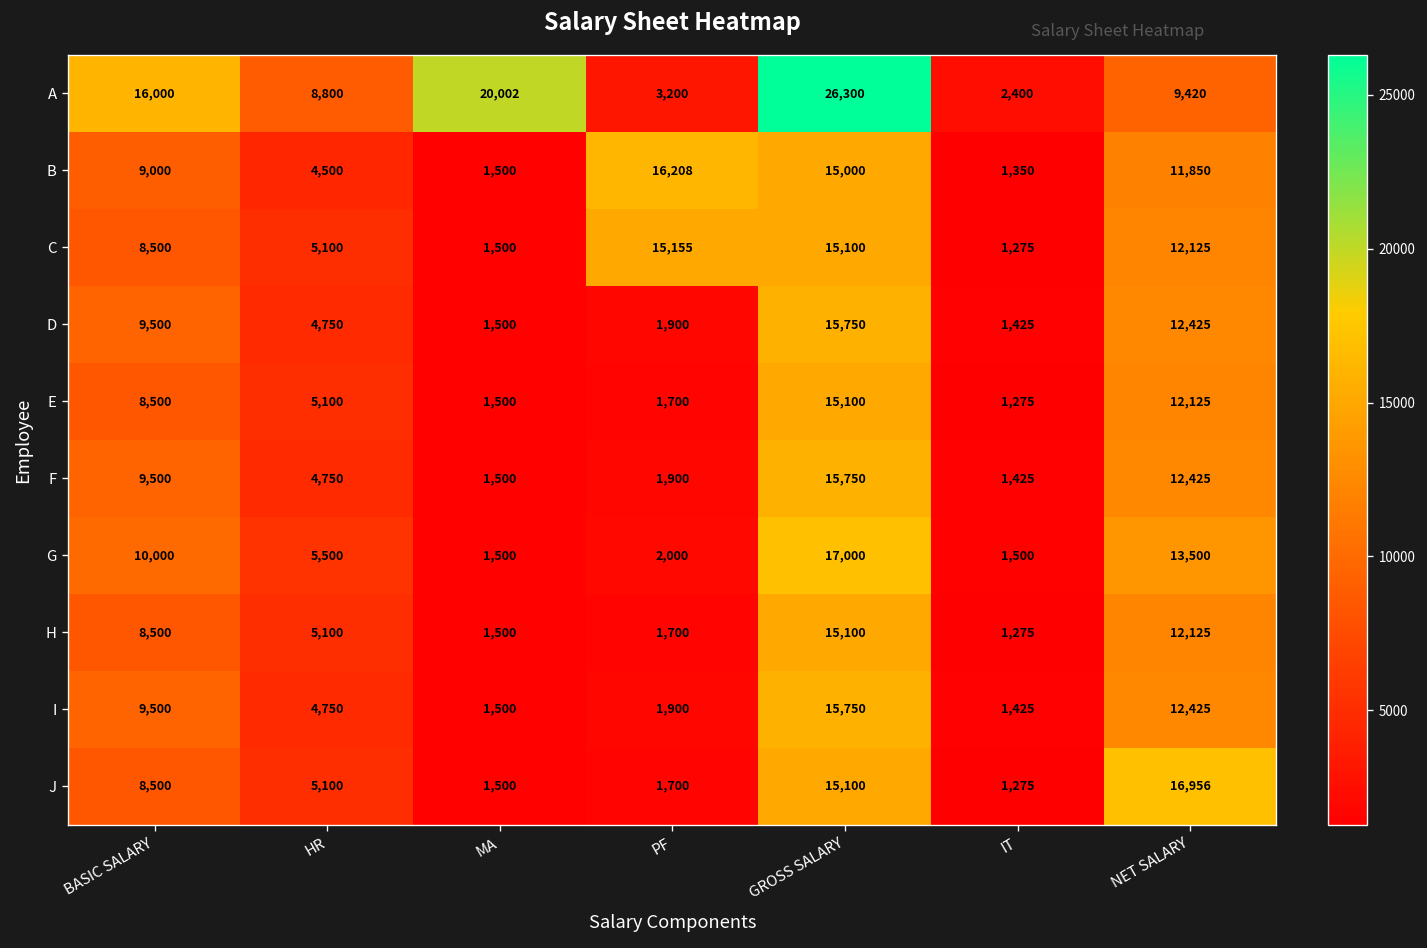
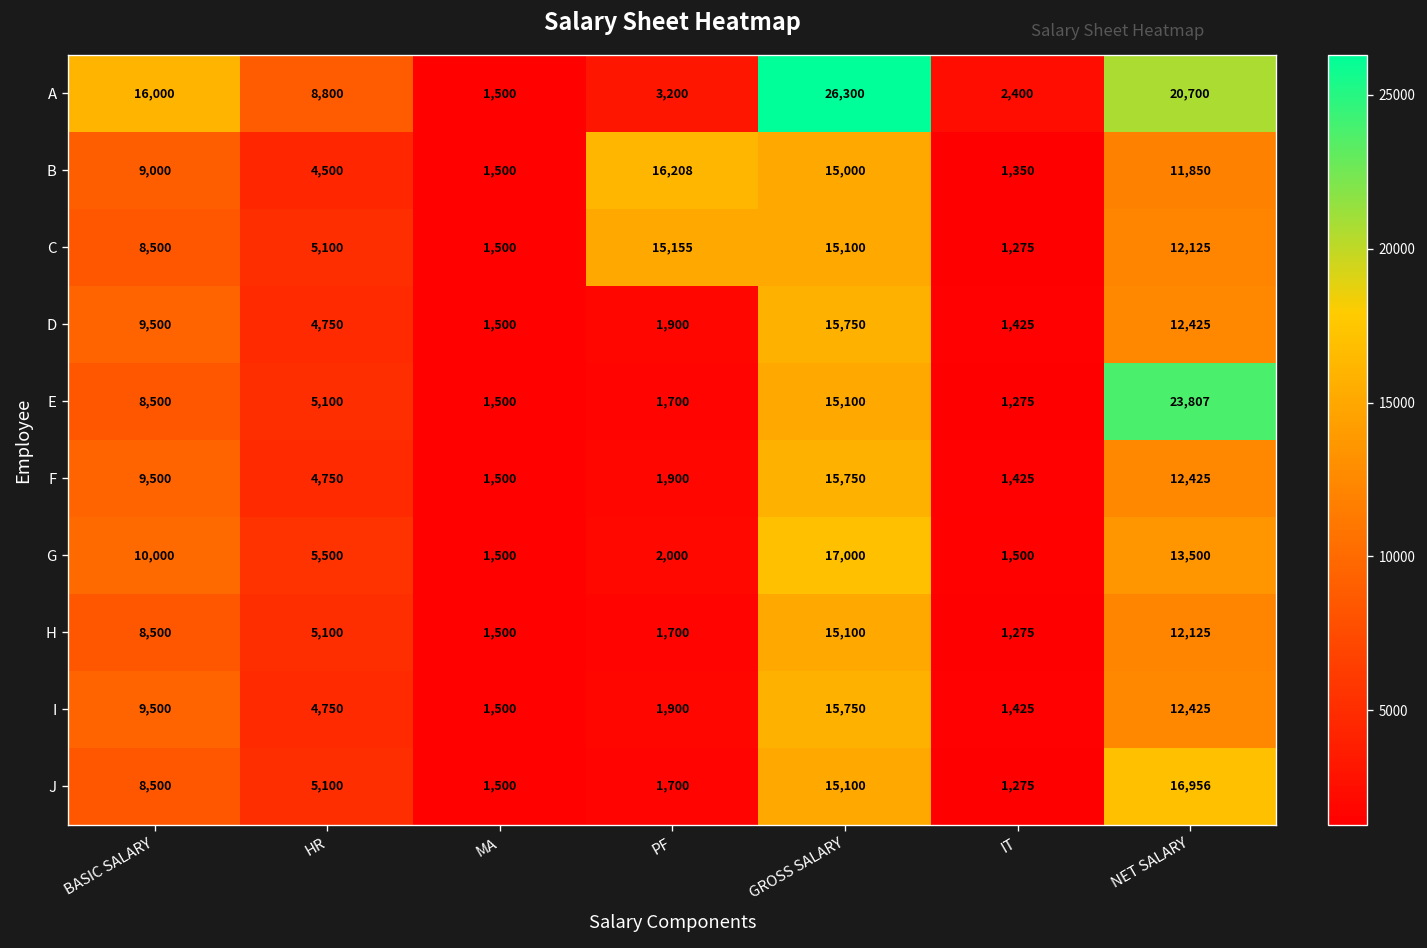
A, MA: 20,002 -> 1,500
A, NET SALARY: 9,420 -> 20,700
E, NET SALARY: 12,125 -> 23,807
